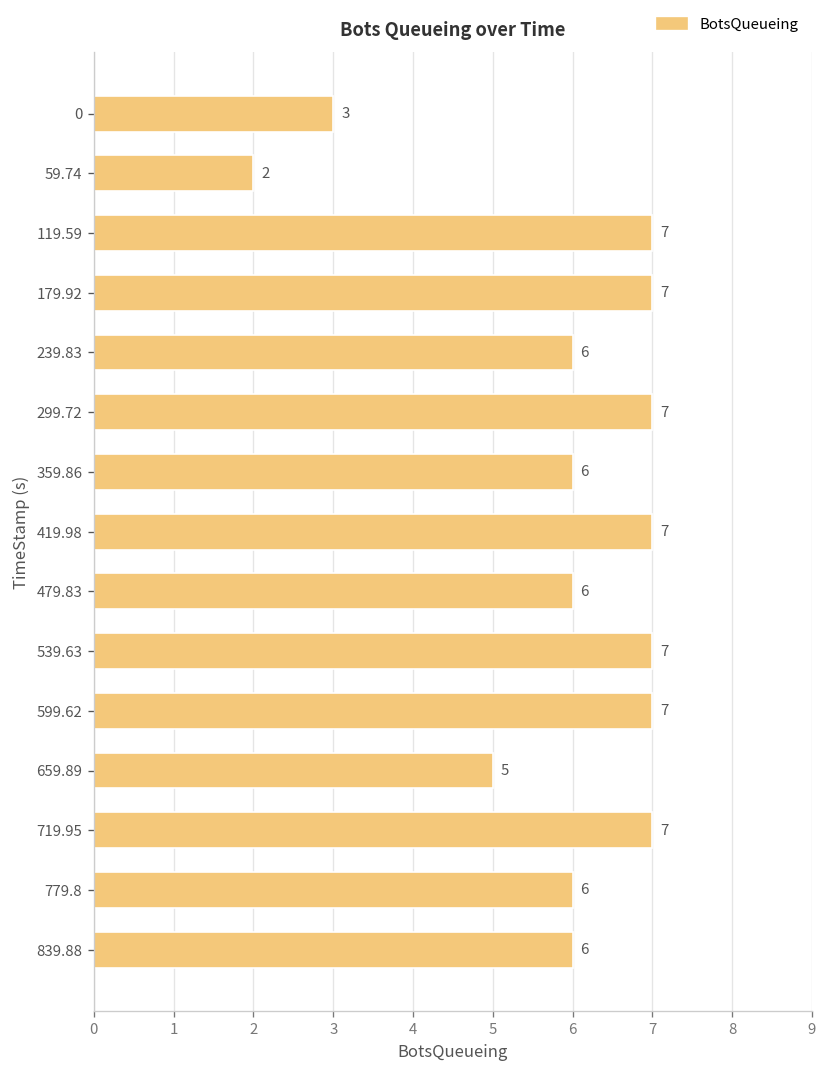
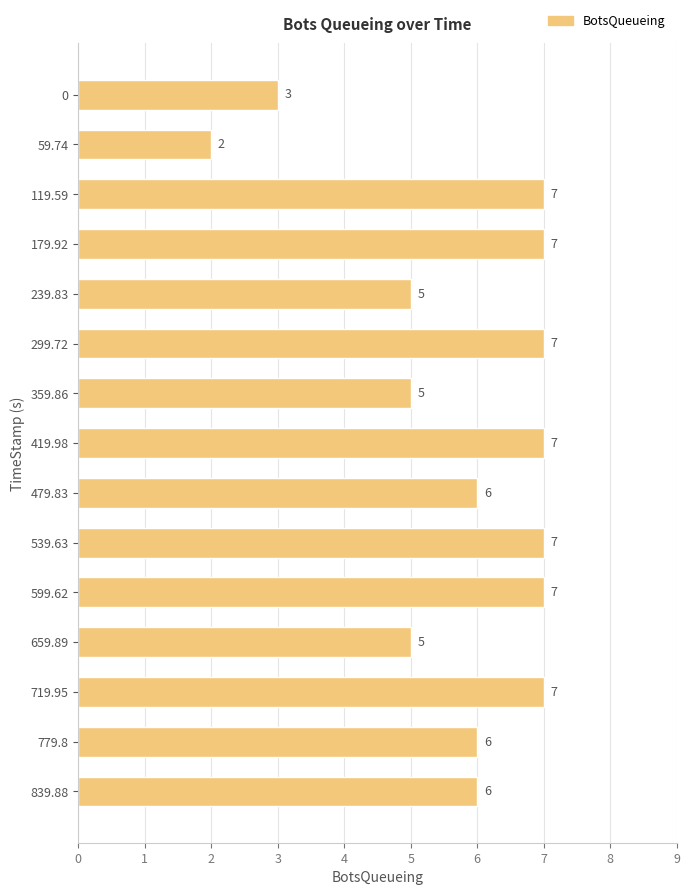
239.83: 6 -> 5
359.86: 6 -> 5
